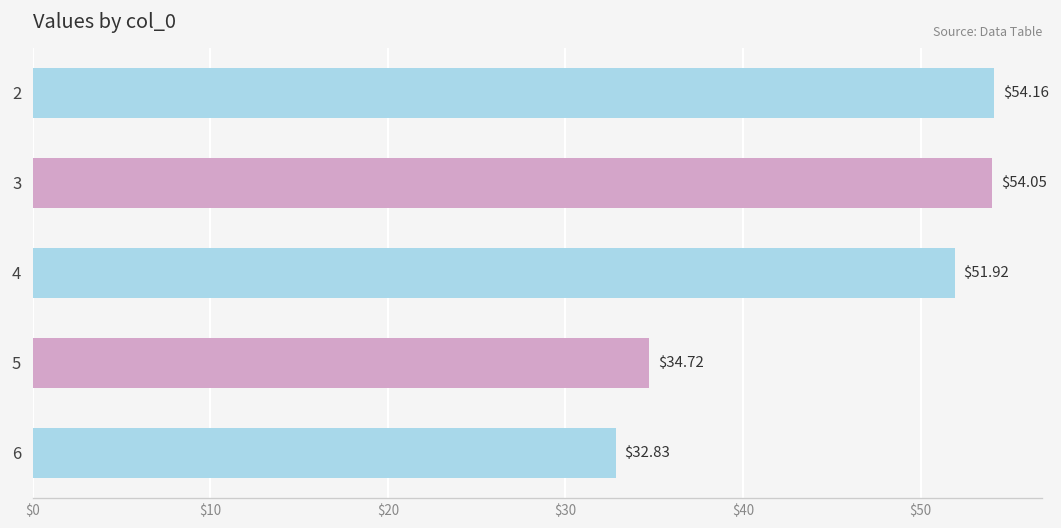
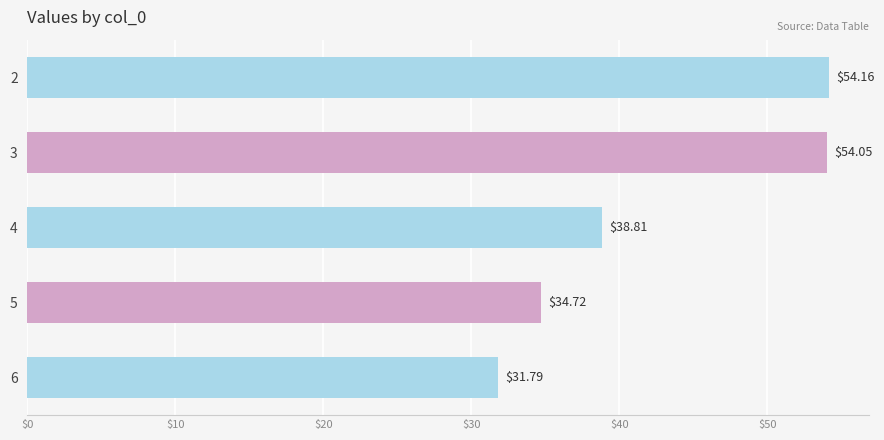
4: $51.92 -> $38.81
6: $32.83 -> $31.79
